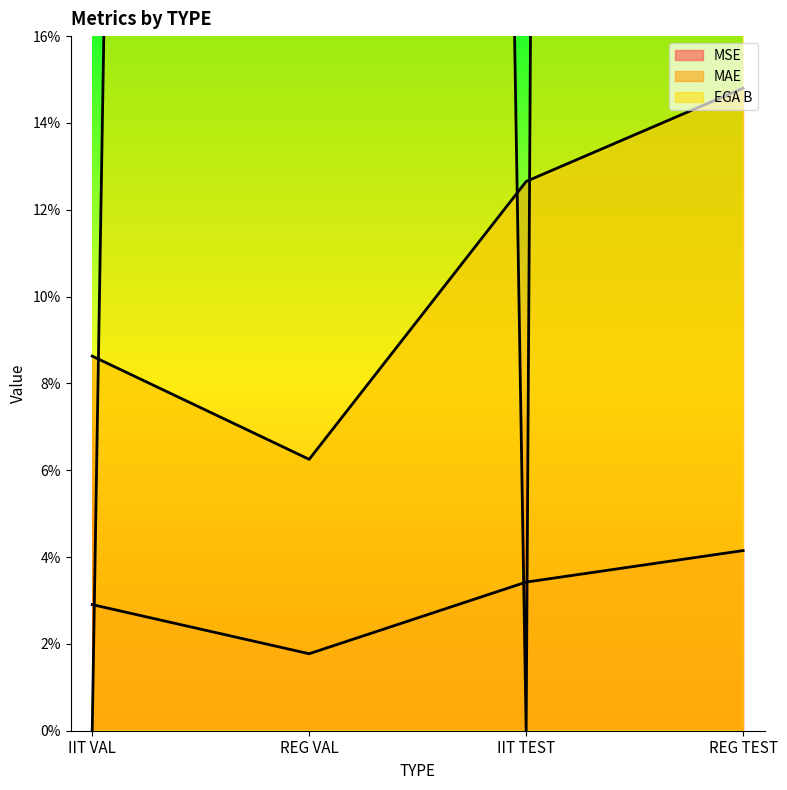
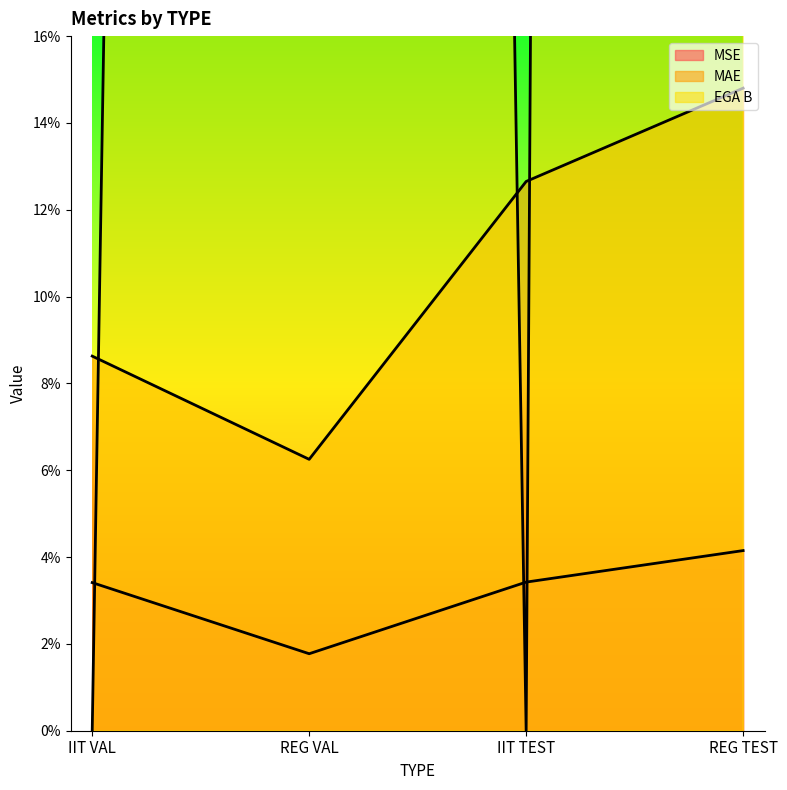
MSE, IIT VAL: 2.9% -> 3.4%
